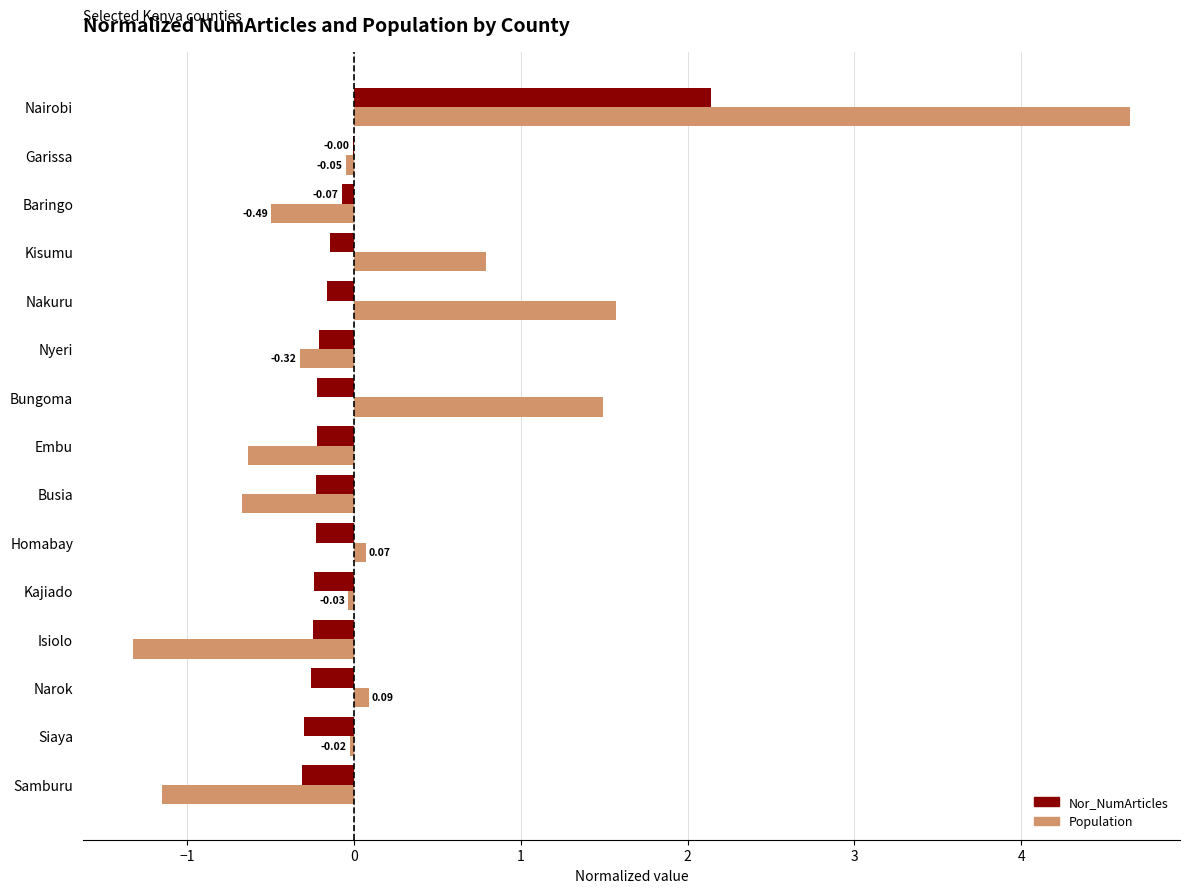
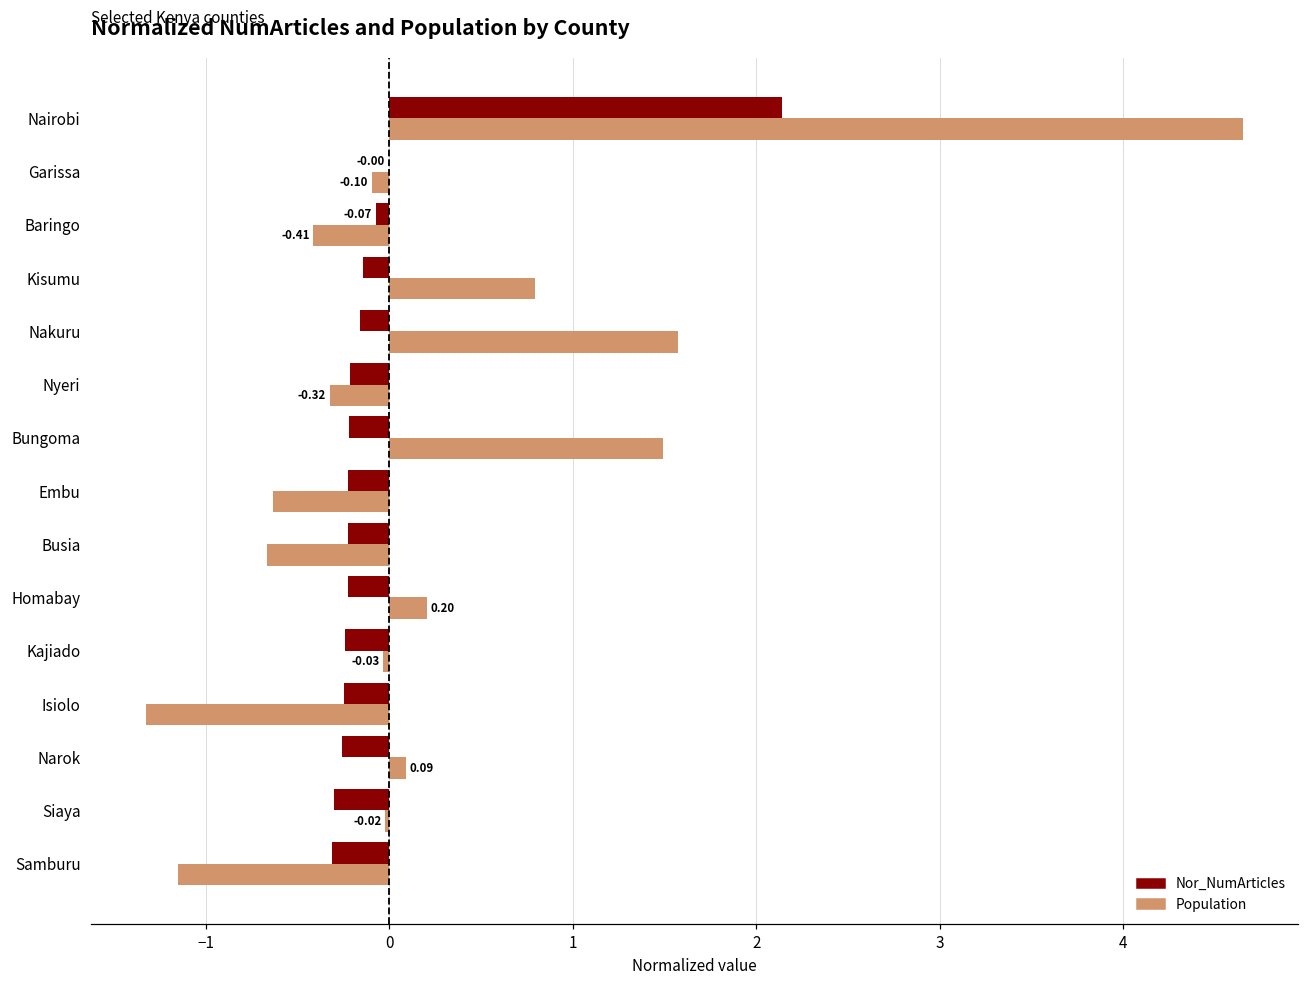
Population, Garissa: -0.05 -> -0.10
Population, Baringo: -0.49 -> -0.41
Population, Homabay: 0.07 -> 0.20
